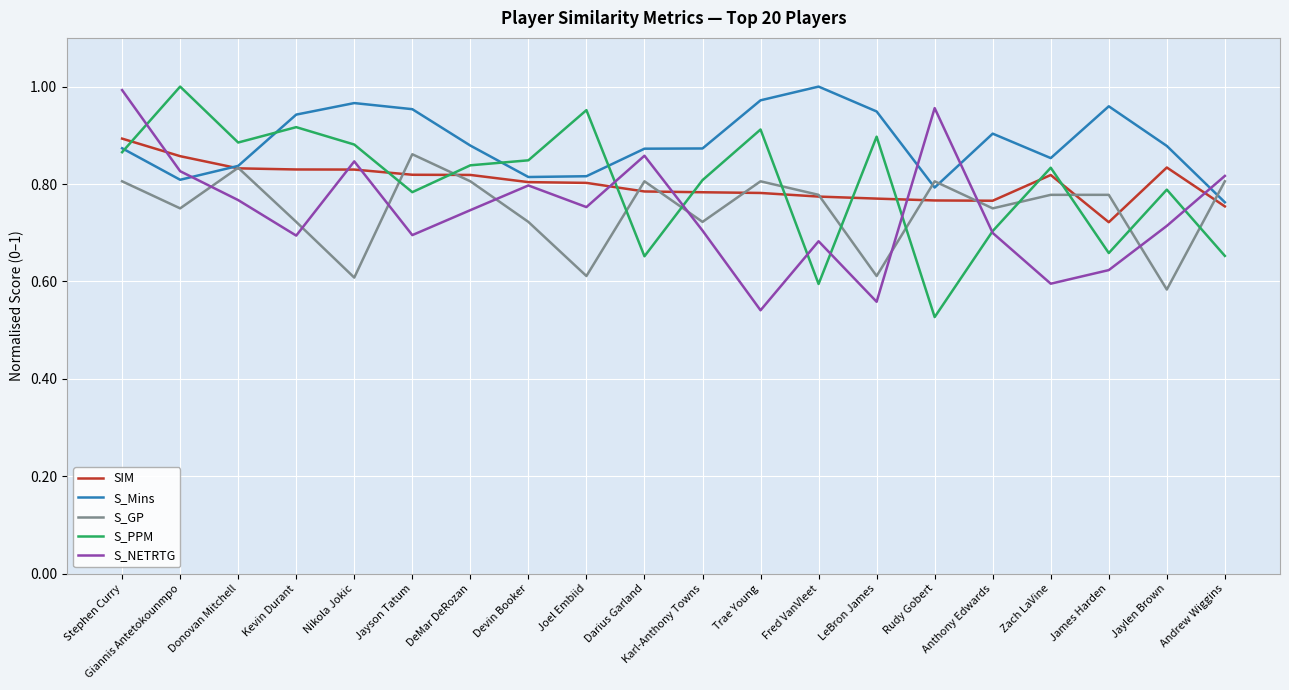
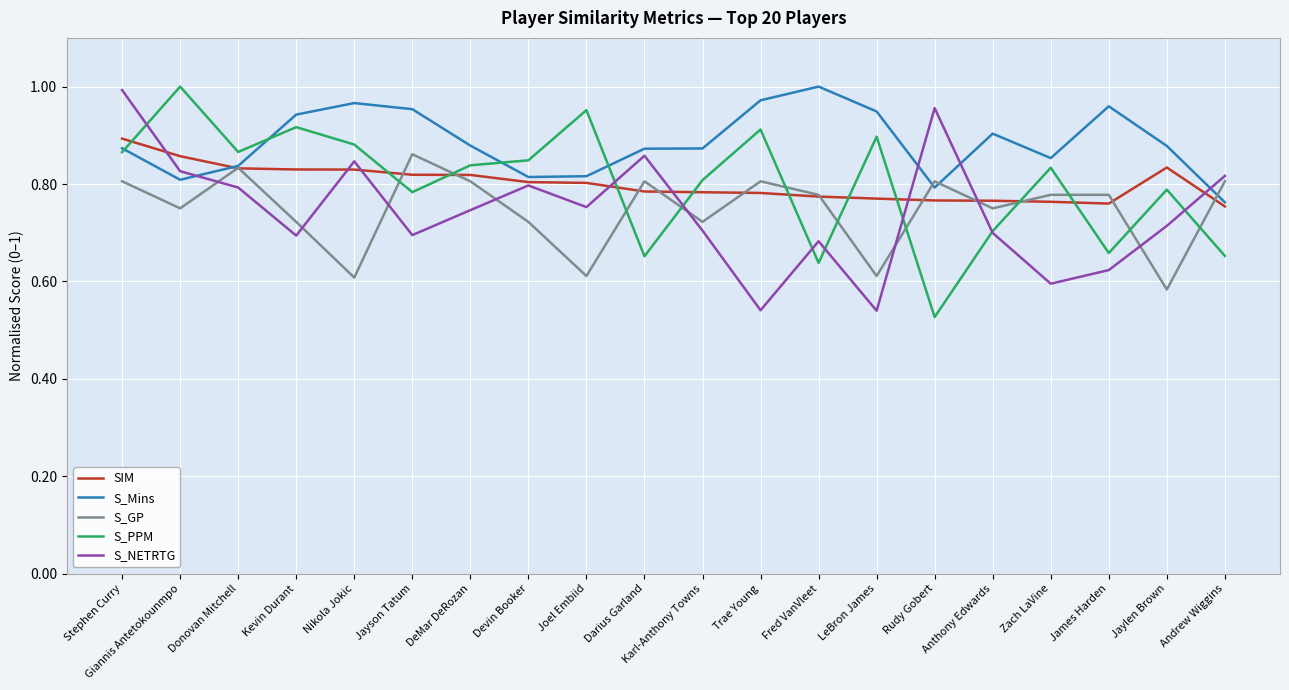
S_PPM, Donovan Mitchell: 0.89 -> 0.87
S_NETRTG, Donovan Mitchell: 0.77 -> 0.79
S_PPM, Fred VanVleet: 0.59 -> 0.64
S_NETRTG, LeBron James: 0.56 -> 0.54
SIM, Zach LaVine: 0.82 -> 0.76
SIM, James Harden: 0.72 -> 0.76
